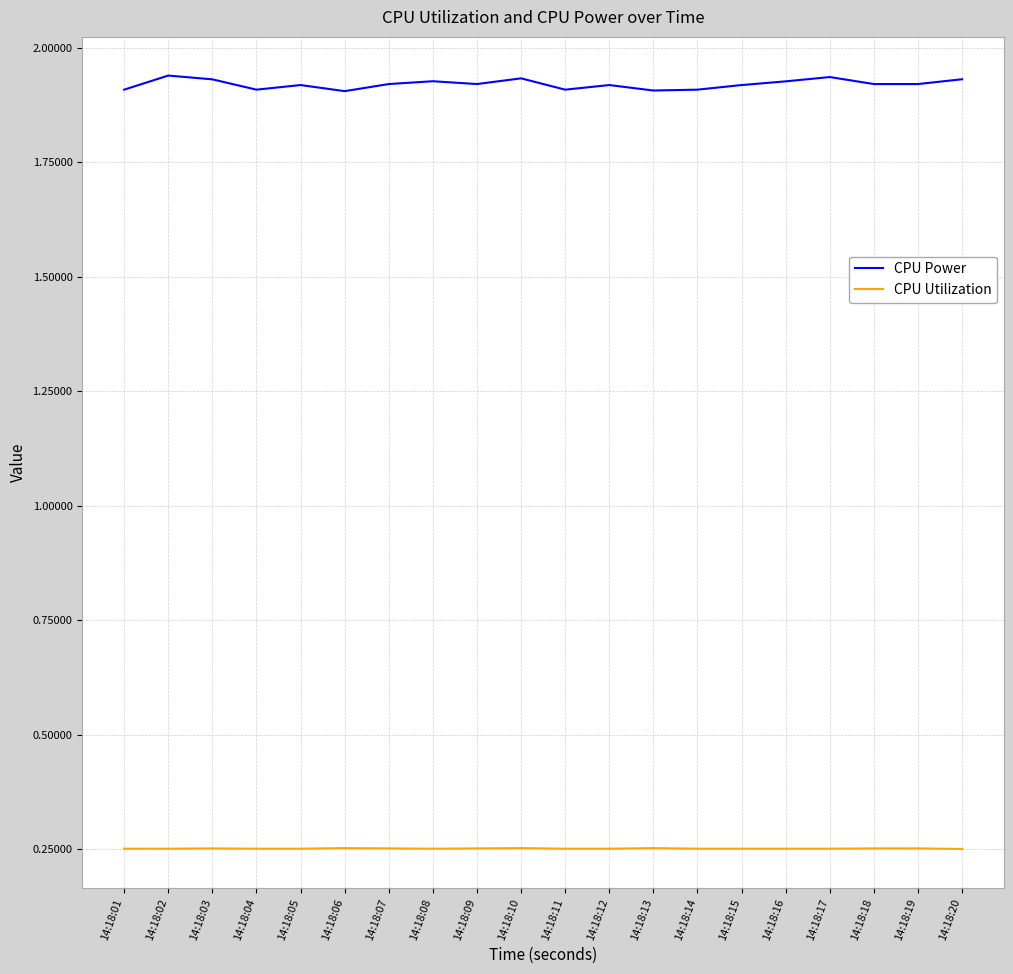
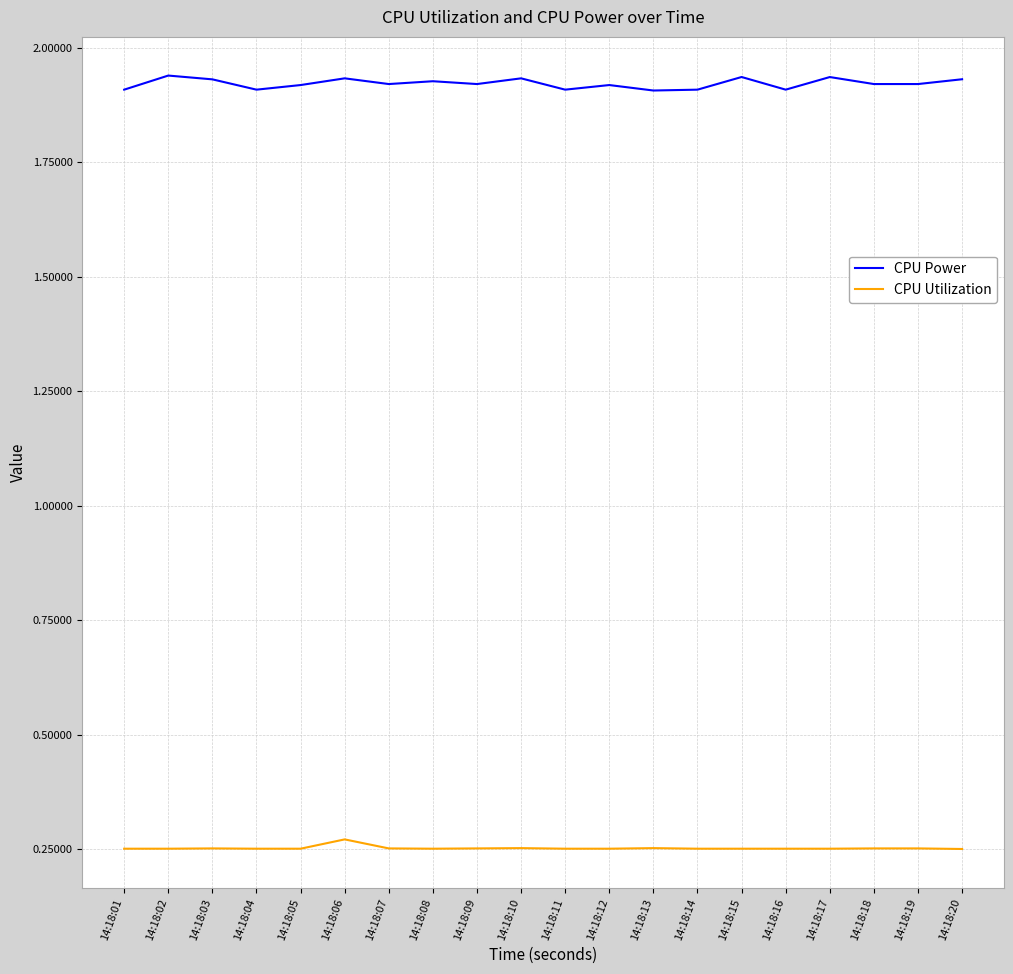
CPU Power, 14:18:06: 1.91 -> 1.93
CPU Utilization, 14:18:06: 0.25 -> 0.27
CPU Power, 14:18:15: 1.92 -> 1.94
CPU Power, 14:18:16: 1.93 -> 1.91
